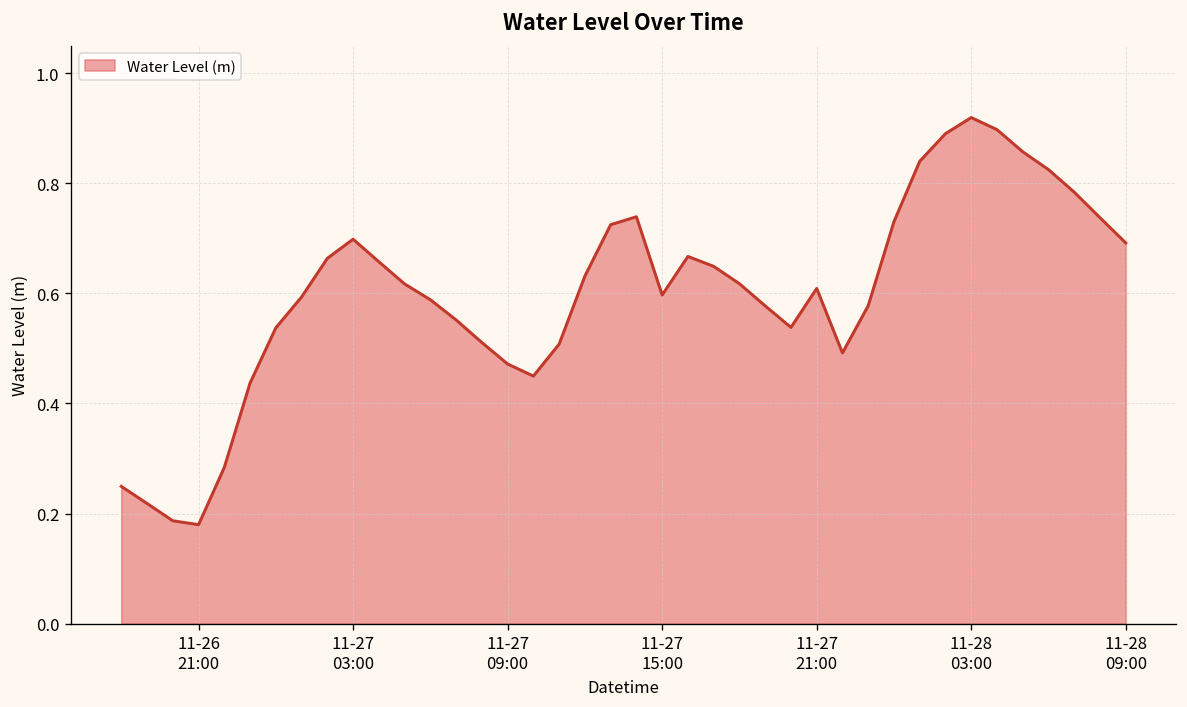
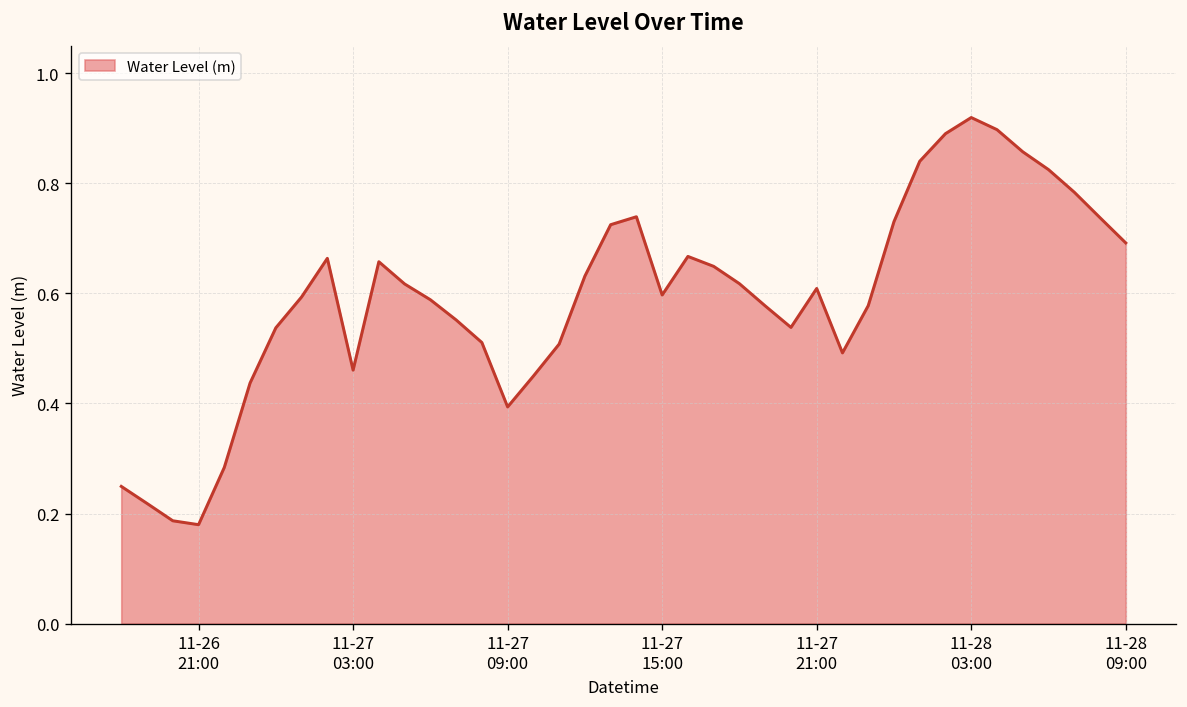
11-27 03:00: 0.70 -> 0.46
11-27 09:00: 0.47 -> 0.39
